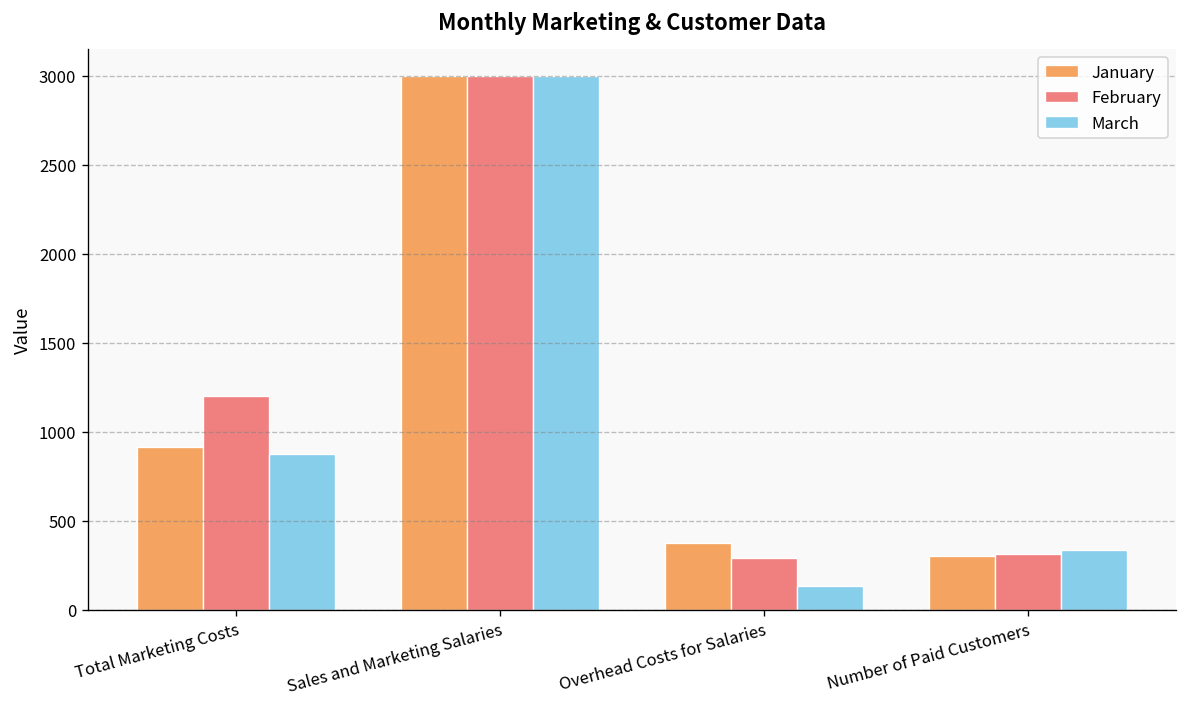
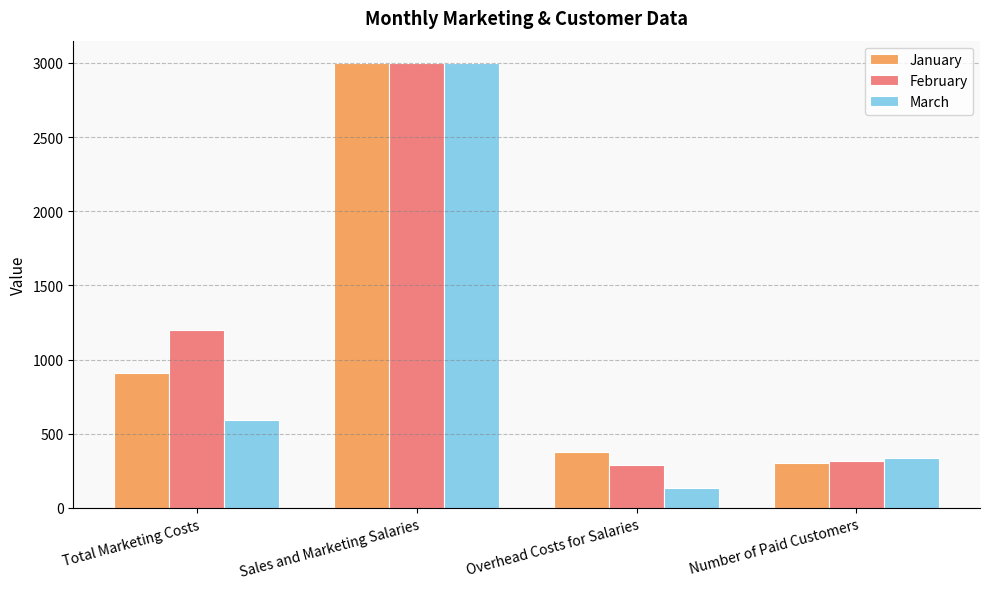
March, Total Marketing Costs: 880 -> 590
